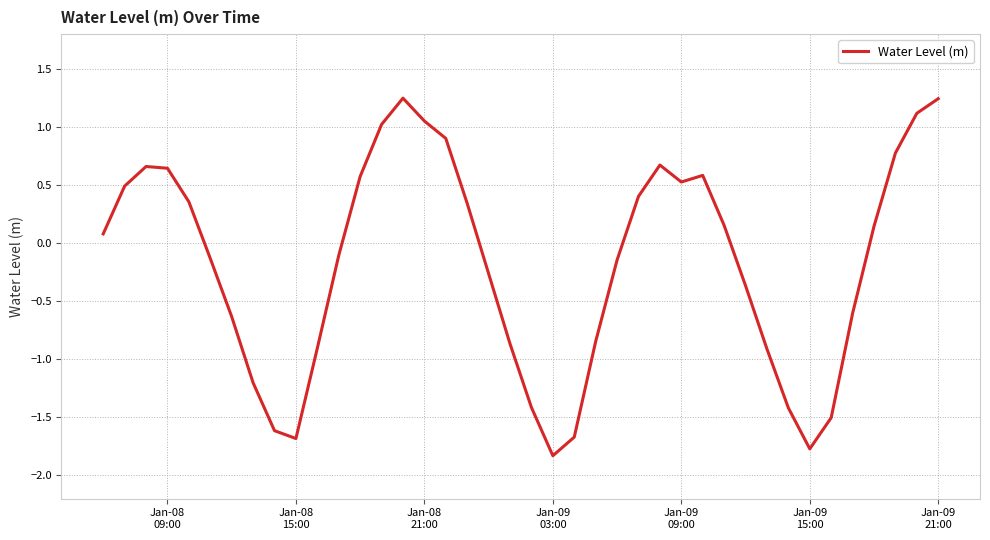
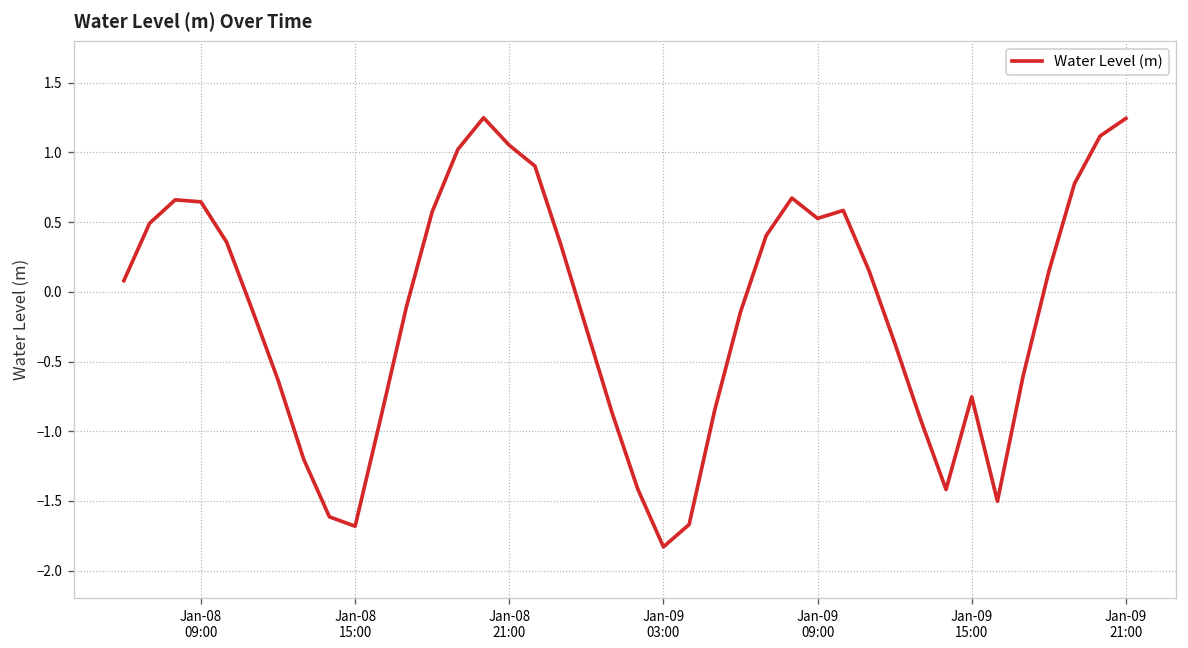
Jan-09 15:00: -1.77 -> -0.75
